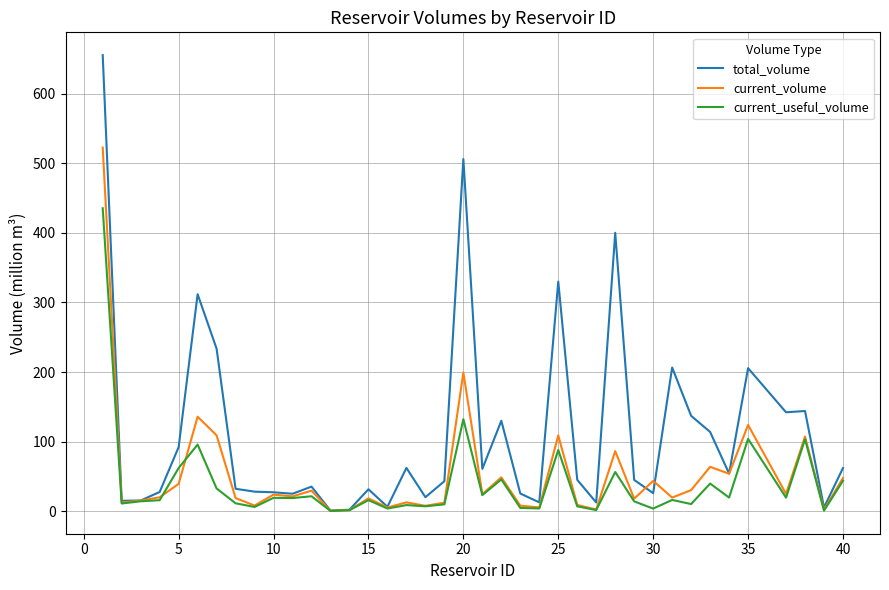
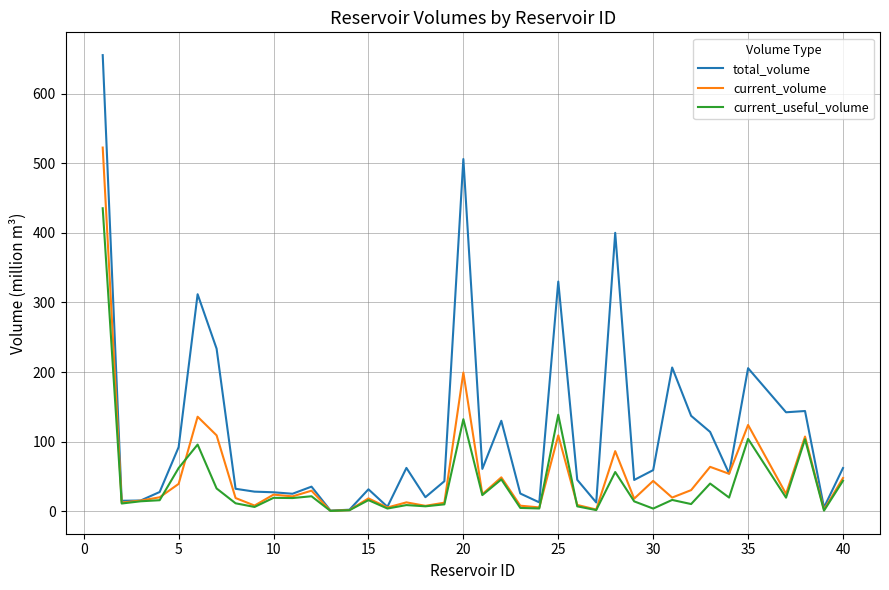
current_useful_volume, 25: 90 -> 140
total_volume, 30: 30 -> 60
